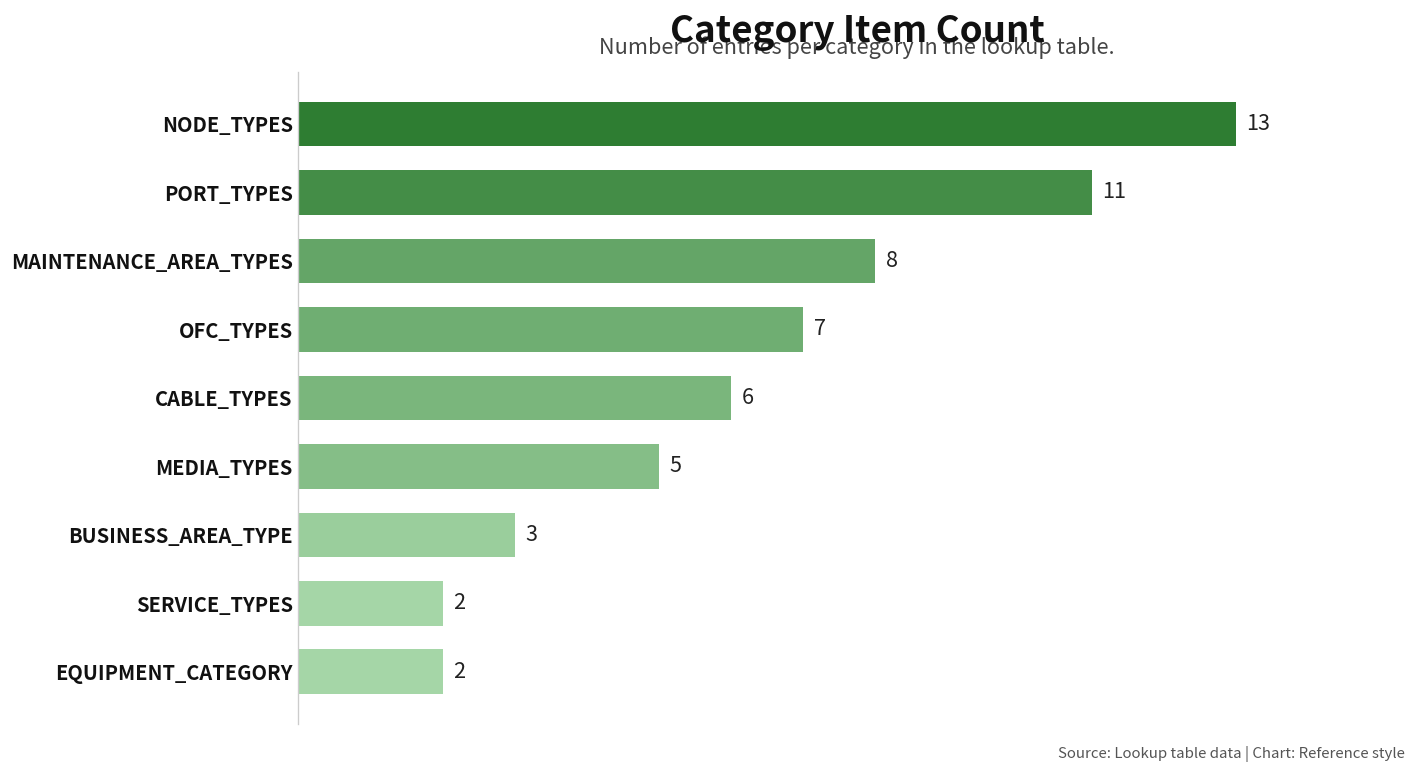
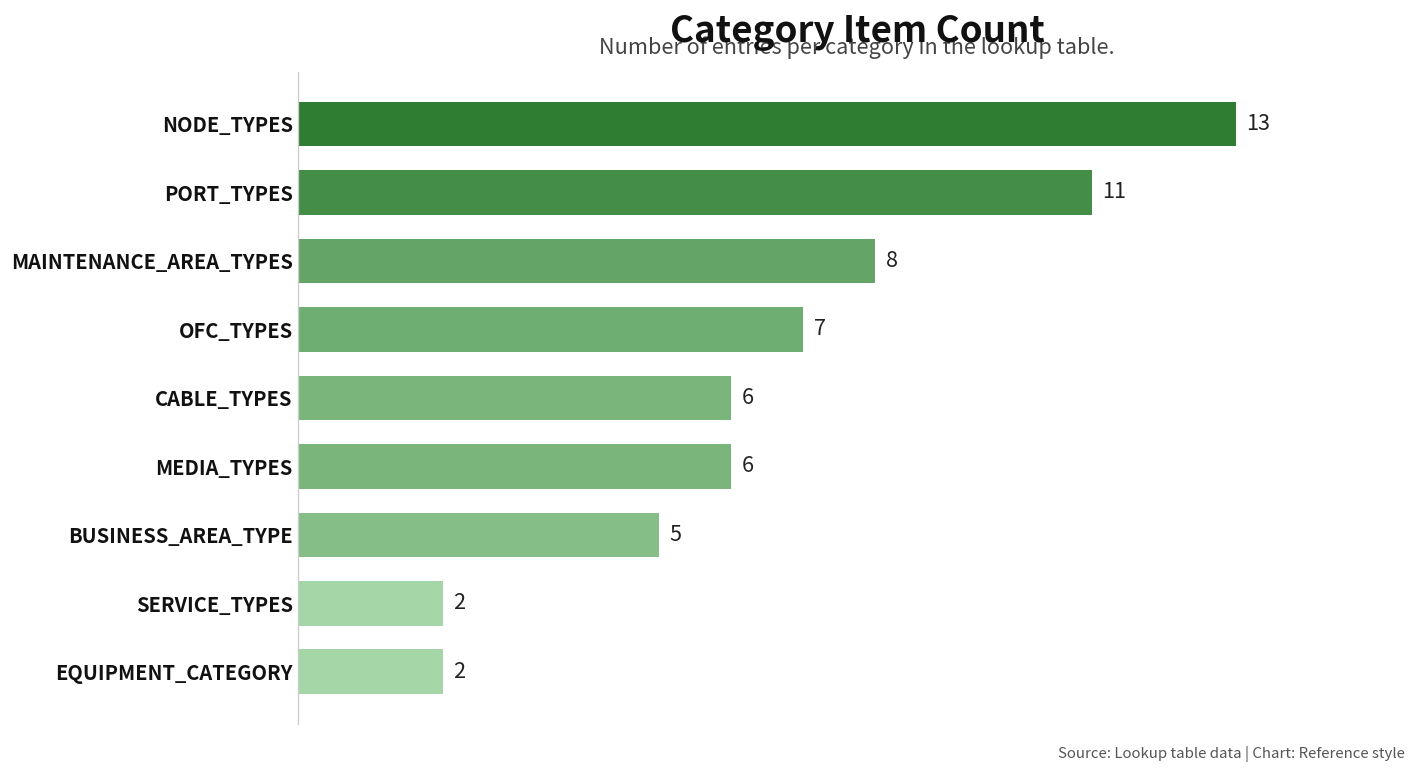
MEDIA_TYPES: 5 -> 6
BUSINESS_AREA_TYPE: 3 -> 5
